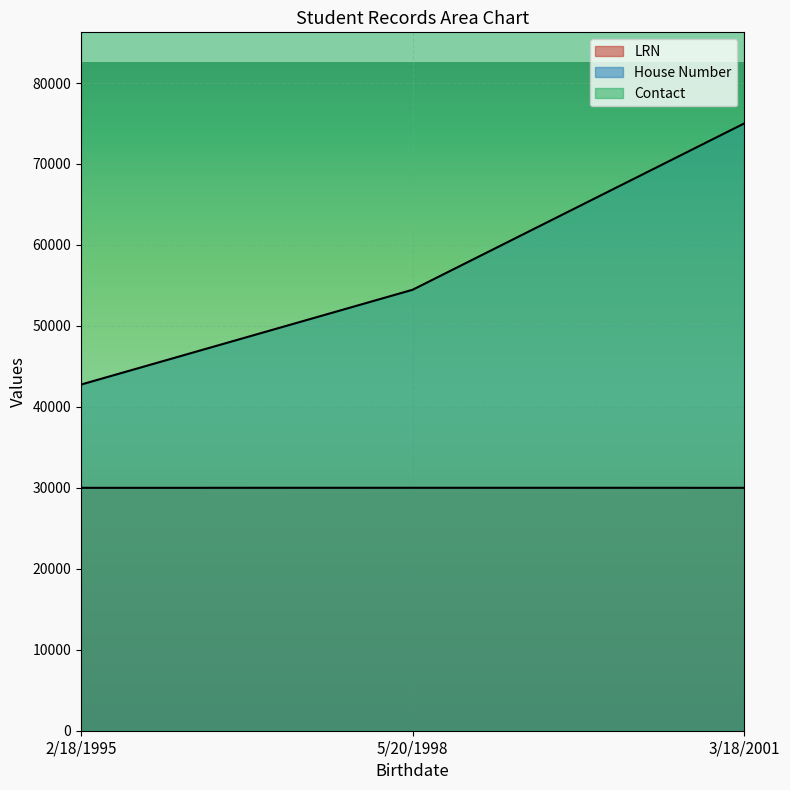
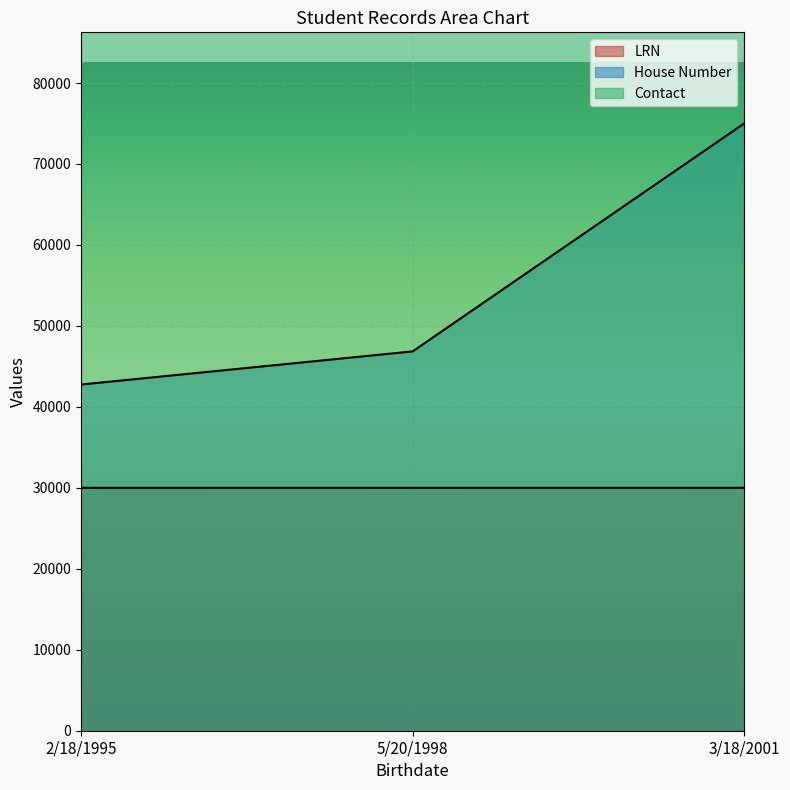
House Number, 5/20/1998: 54000 -> 47000
